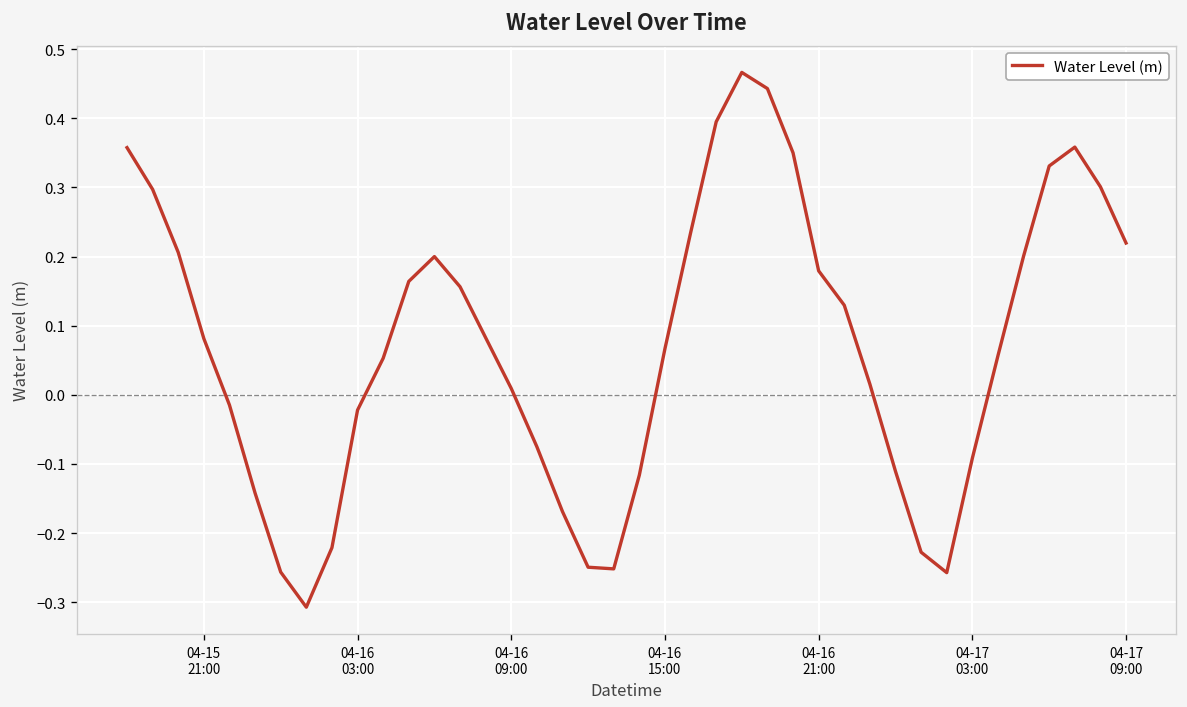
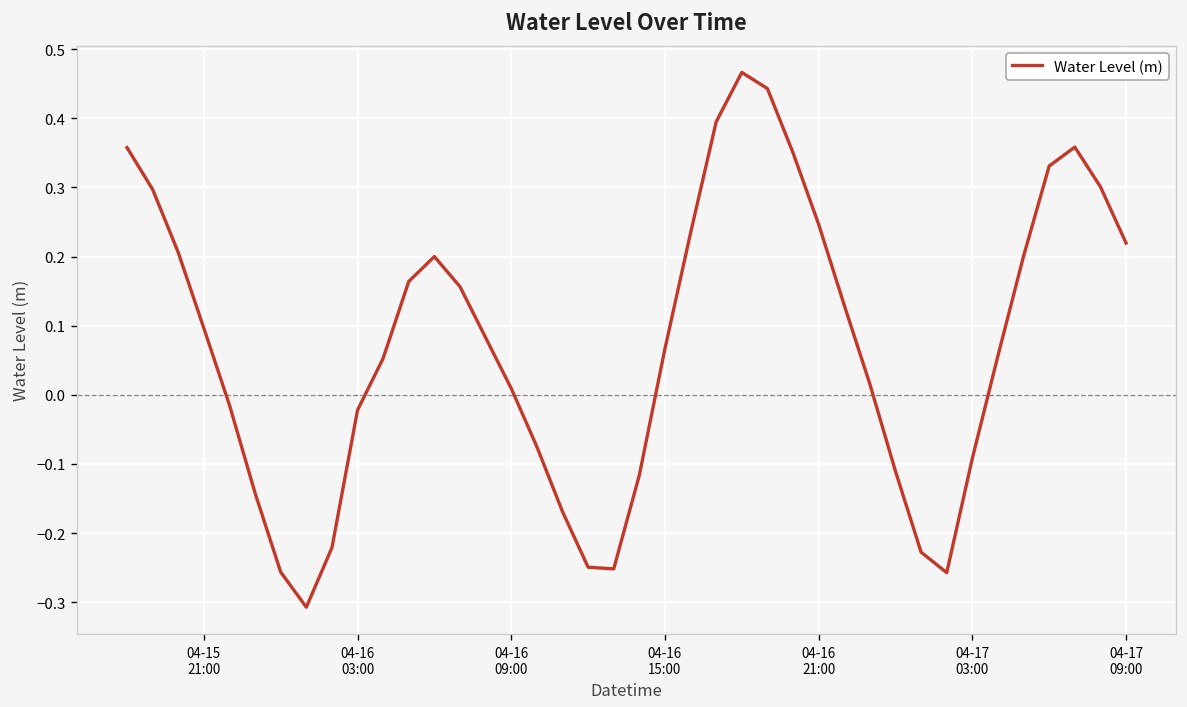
04-15 21:00: 0.08 -> 0.10
04-16 21:00: 0.18 -> 0.25
